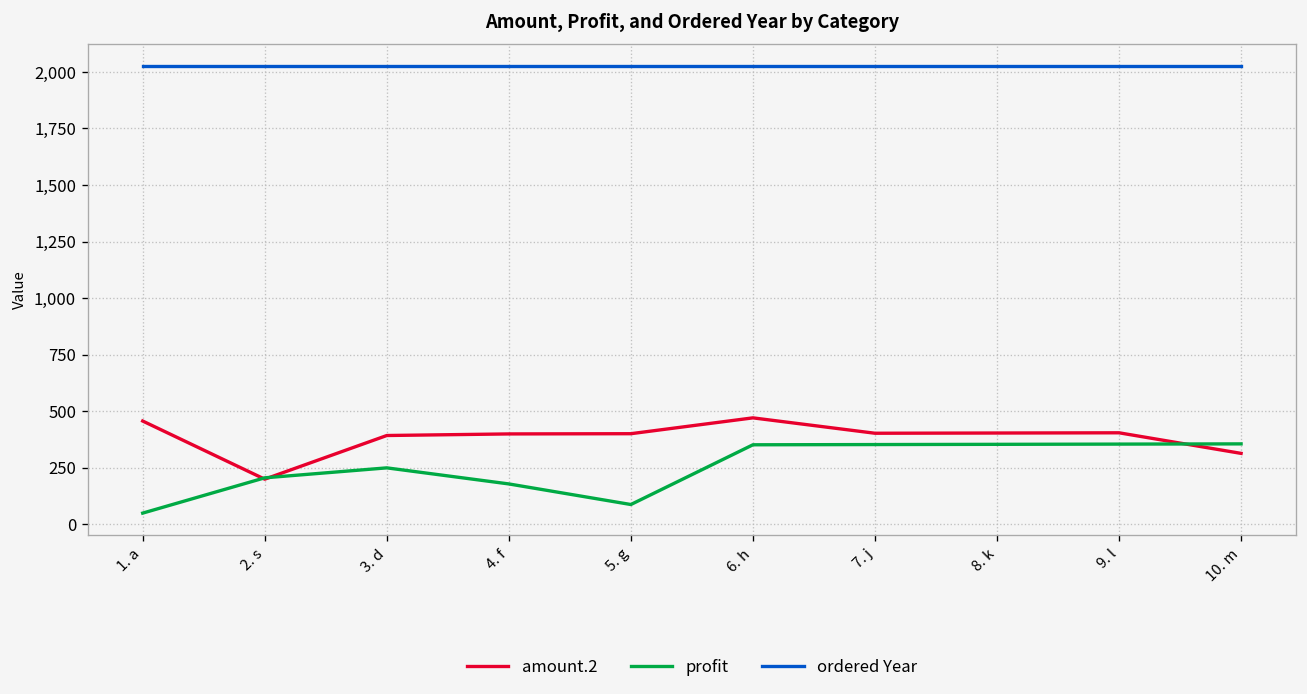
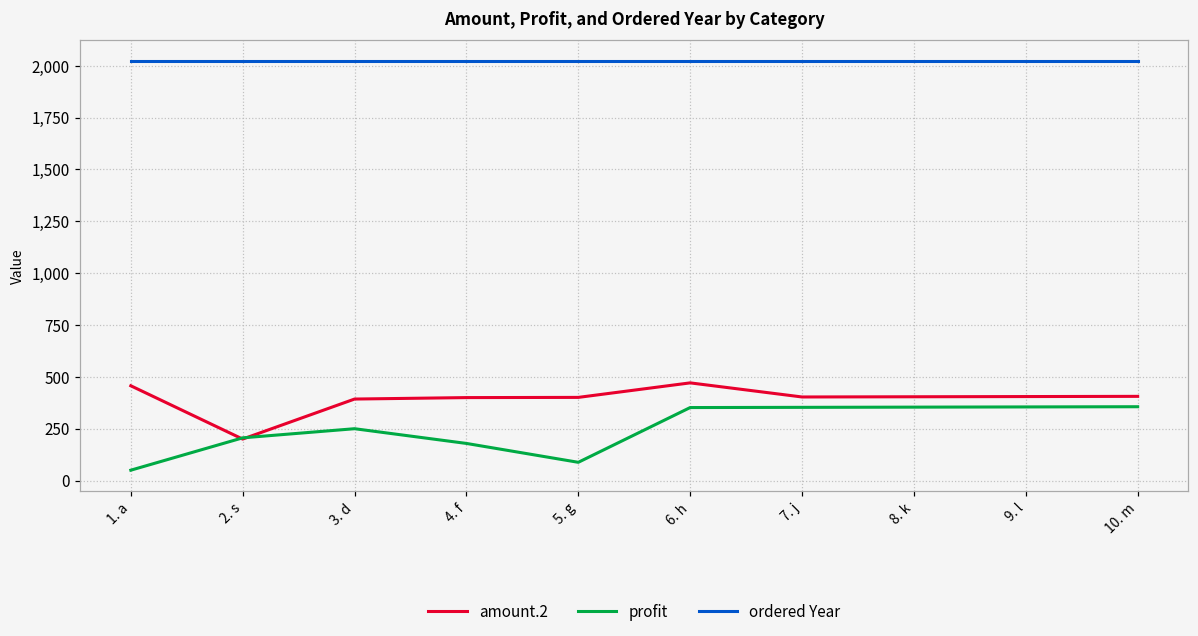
amount.2, 10. m: 310 -> 410
